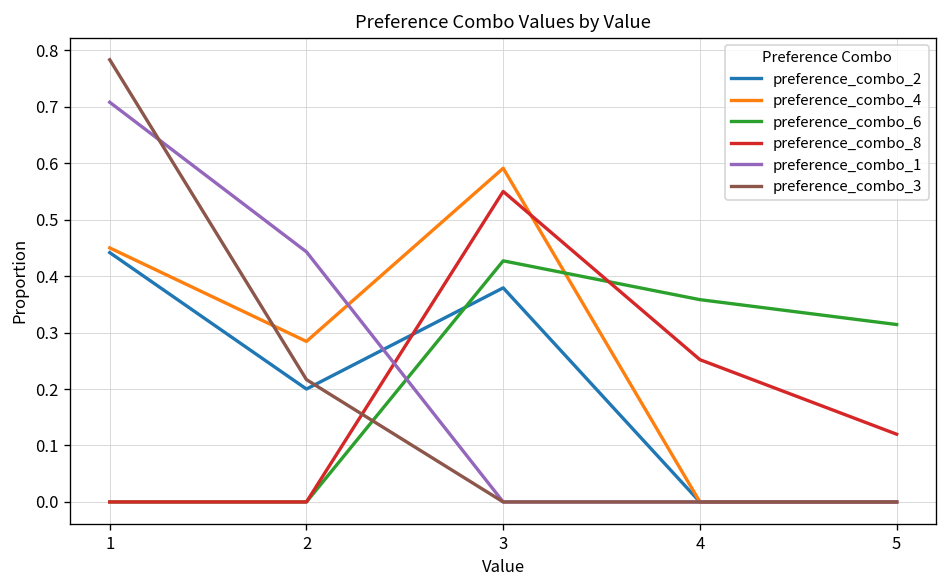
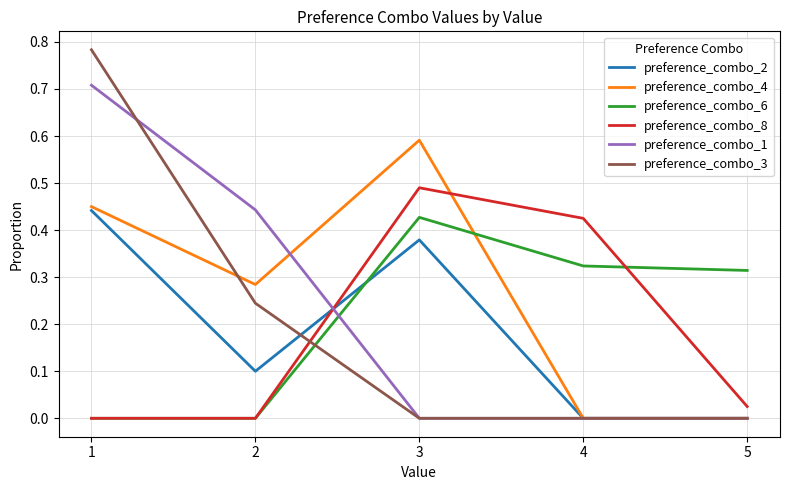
preference_combo_2, 2: 0.2 -> 0.1
preference_combo_3, 2: 0.22 -> 0.24
preference_combo_8, 3: 0.55 -> 0.49
preference_combo_6, 4: 0.36 -> 0.32
preference_combo_8, 4: 0.25 -> 0.43
preference_combo_8, 5: 0.12 -> 0.03
